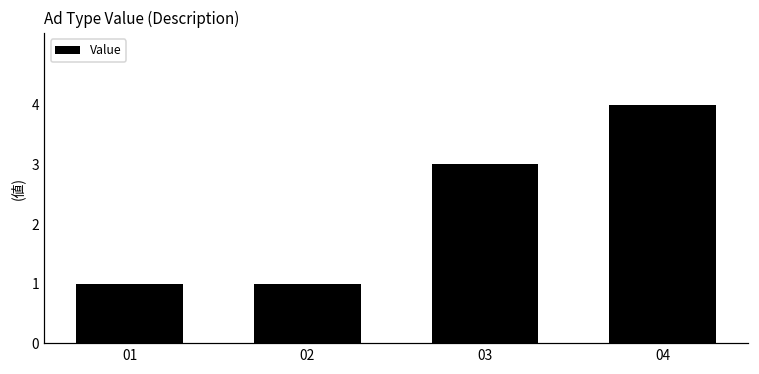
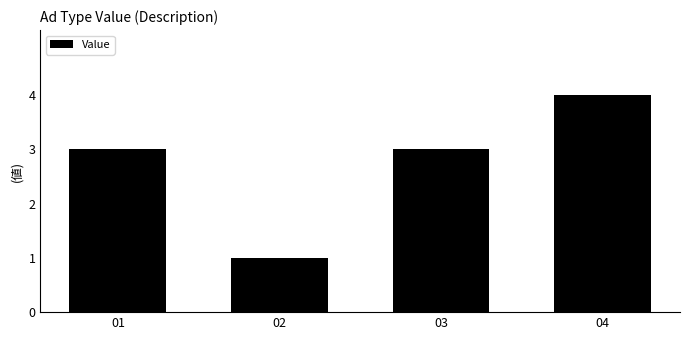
01: 1 -> 3
